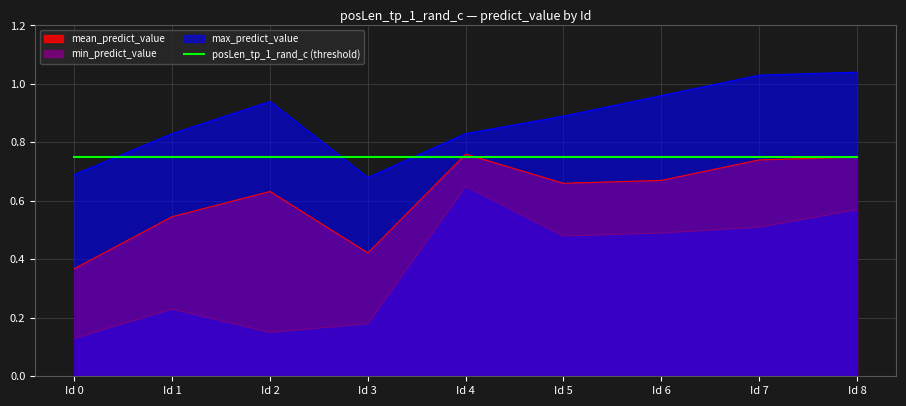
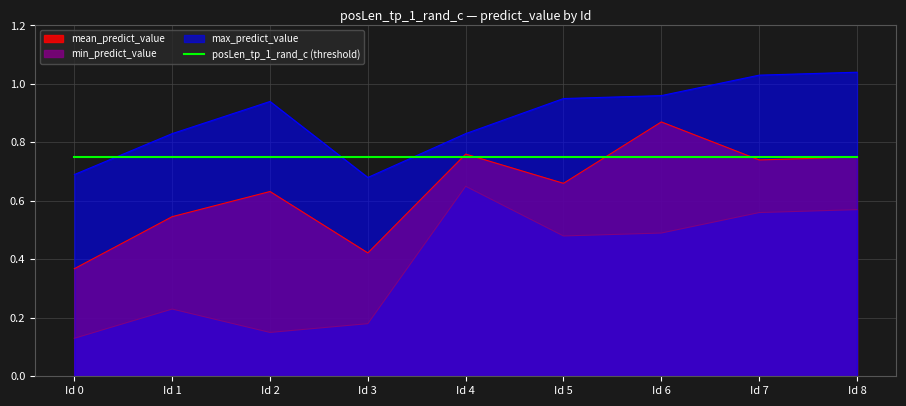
max_predict_value, Id 5: 0.89 -> 0.95
mean_predict_value, Id 6: 0.67 -> 0.87
min_predict_value, Id 7: 0.51 -> 0.56
